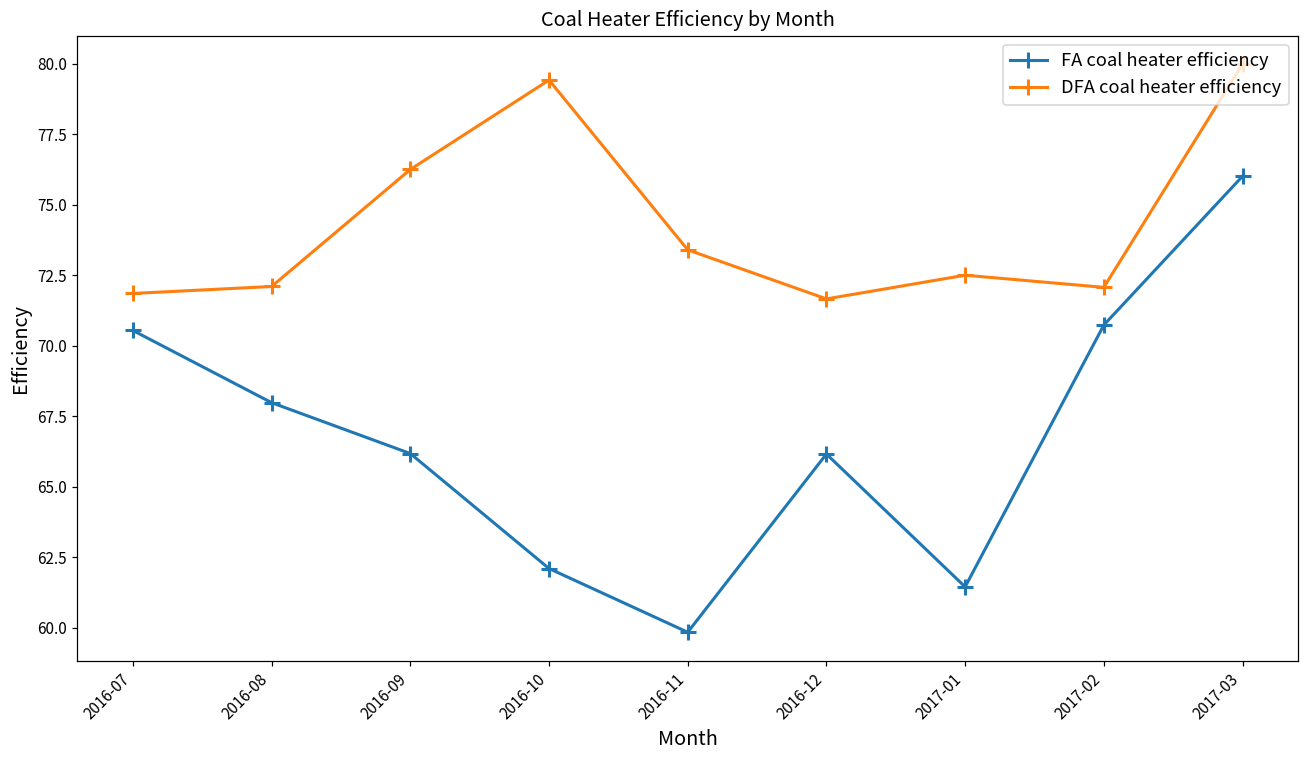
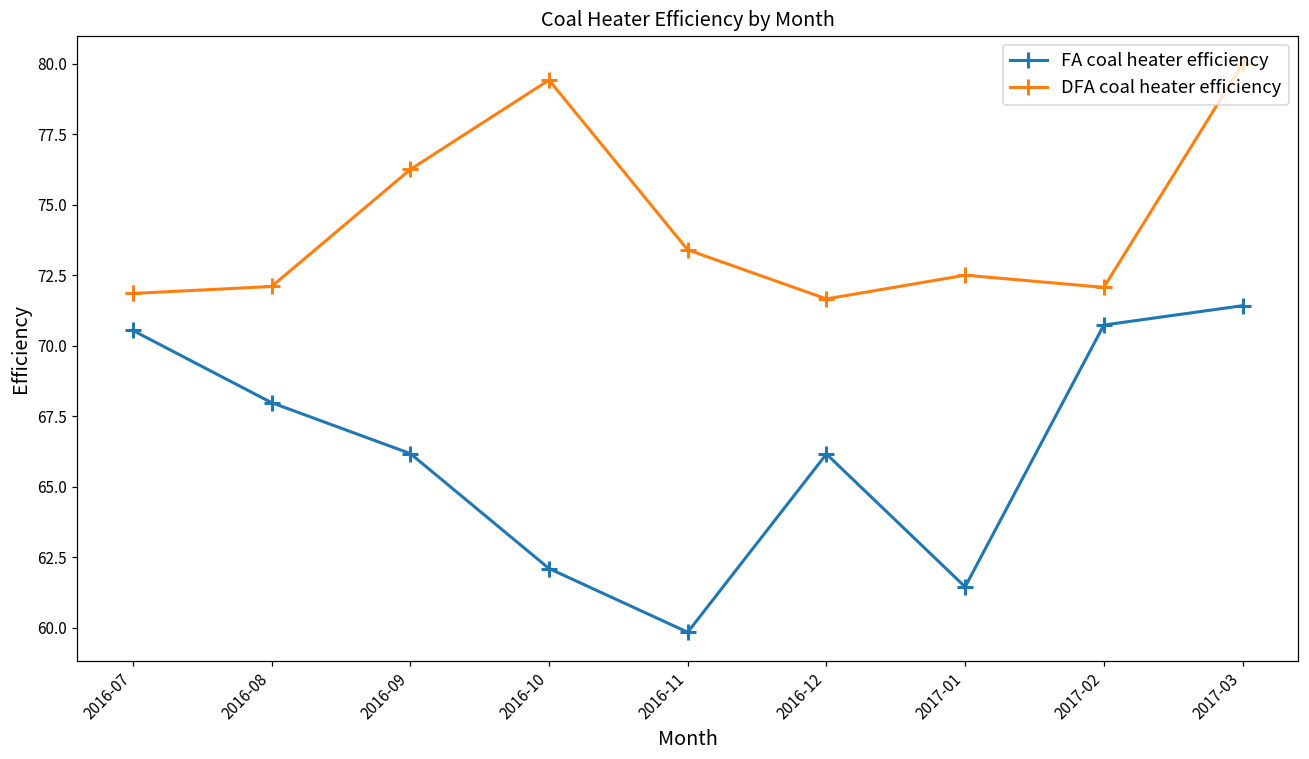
FA coal heater efficiency, 2017-03: 76.0 -> 71.4
